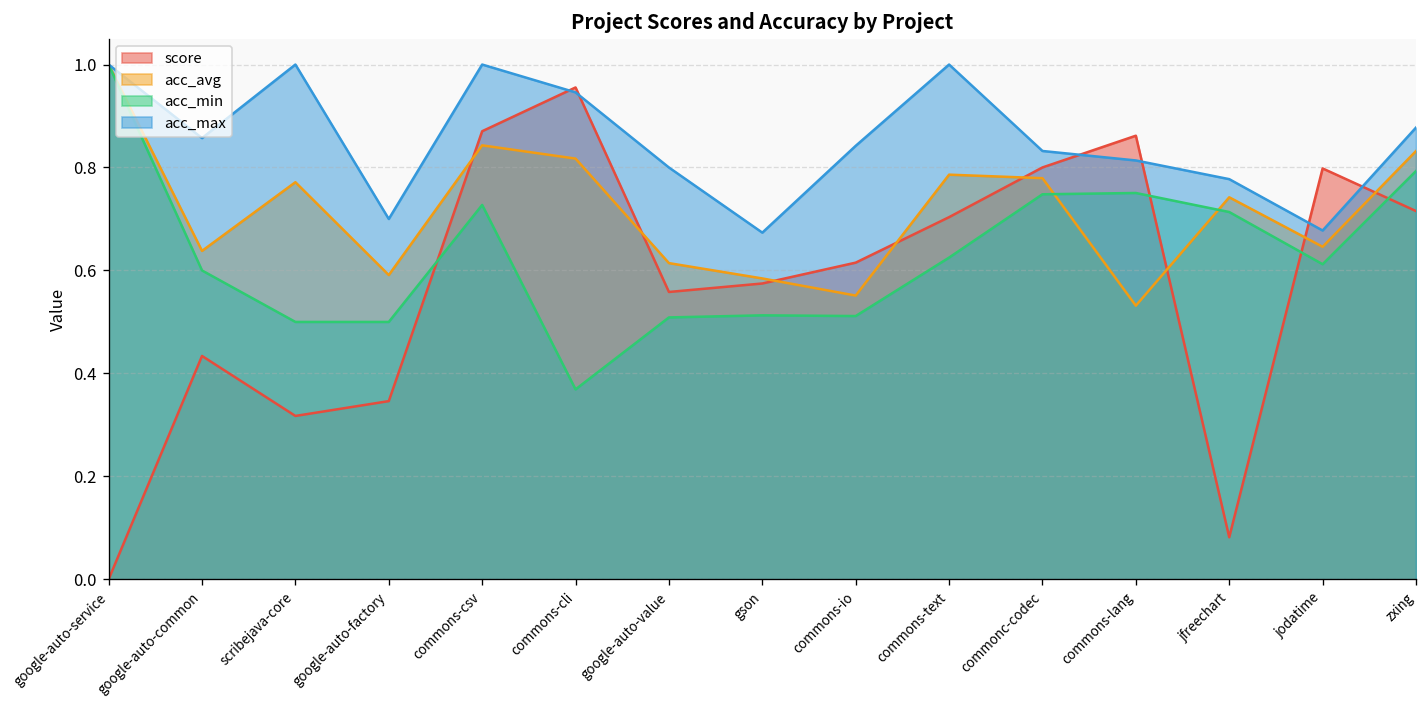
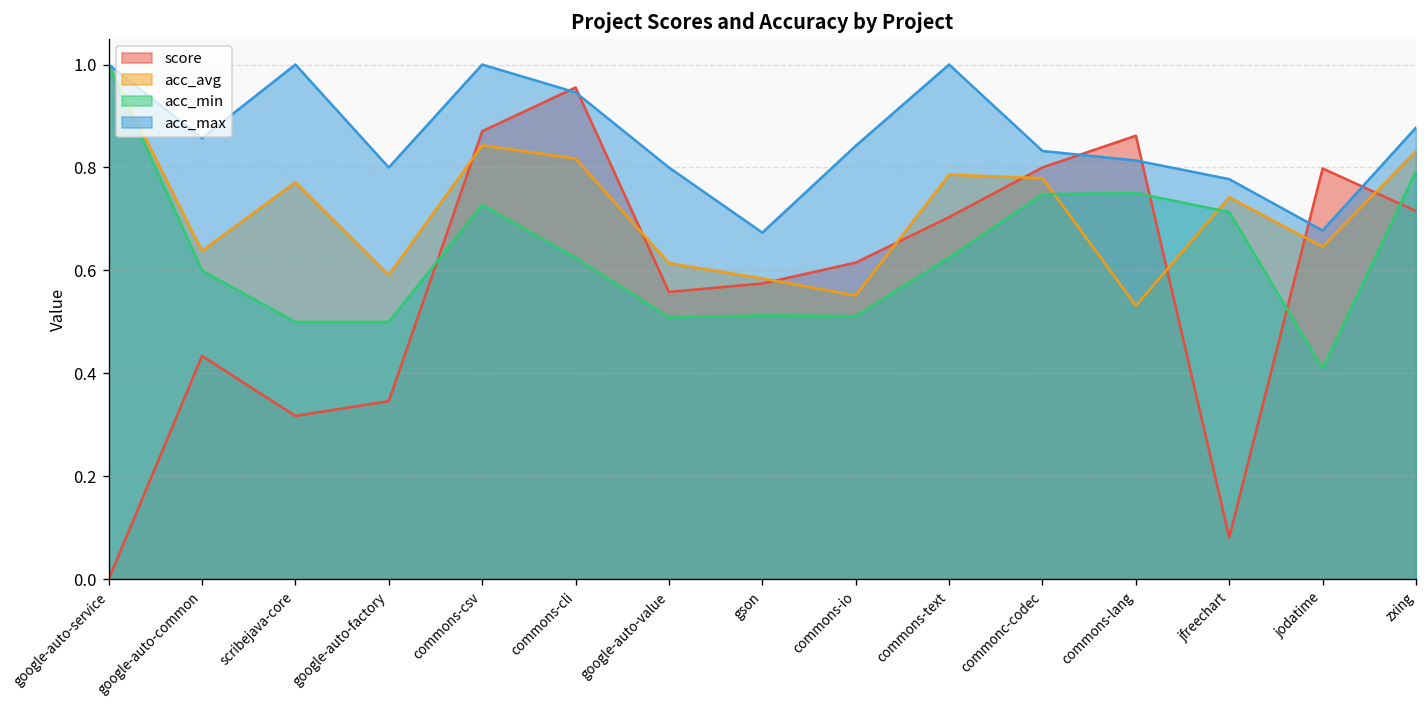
acc_max, google-auto-factory: 0.7 -> 0.8
acc_min, commons-cli: 0.37 -> 0.63
acc_min, jodatime: 0.61 -> 0.41
